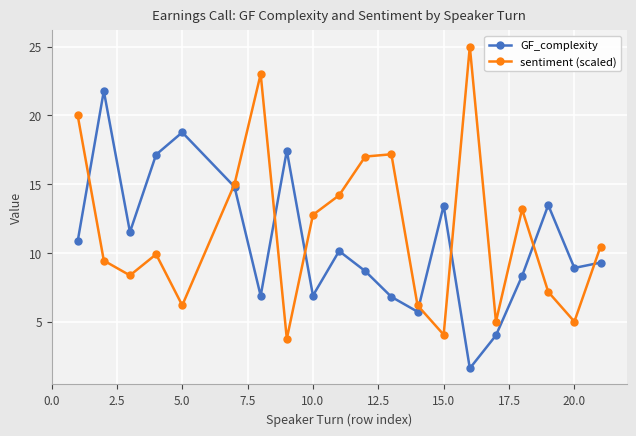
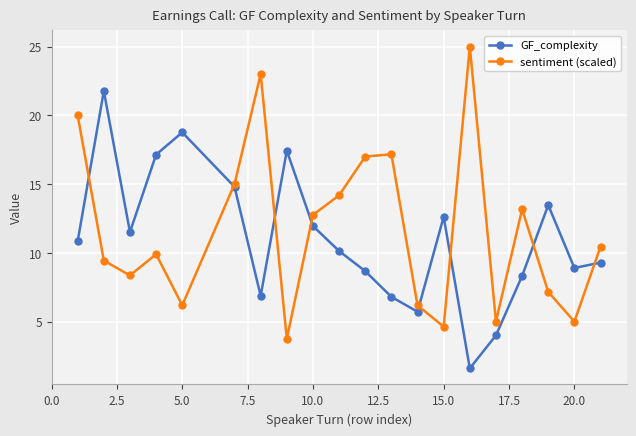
GF_complexity, 10.0: 6.9 -> 12.0
GF_complexity, 15.0: 13.4 -> 12.6
sentiment (scaled), 15.0: 4.0 -> 4.6
